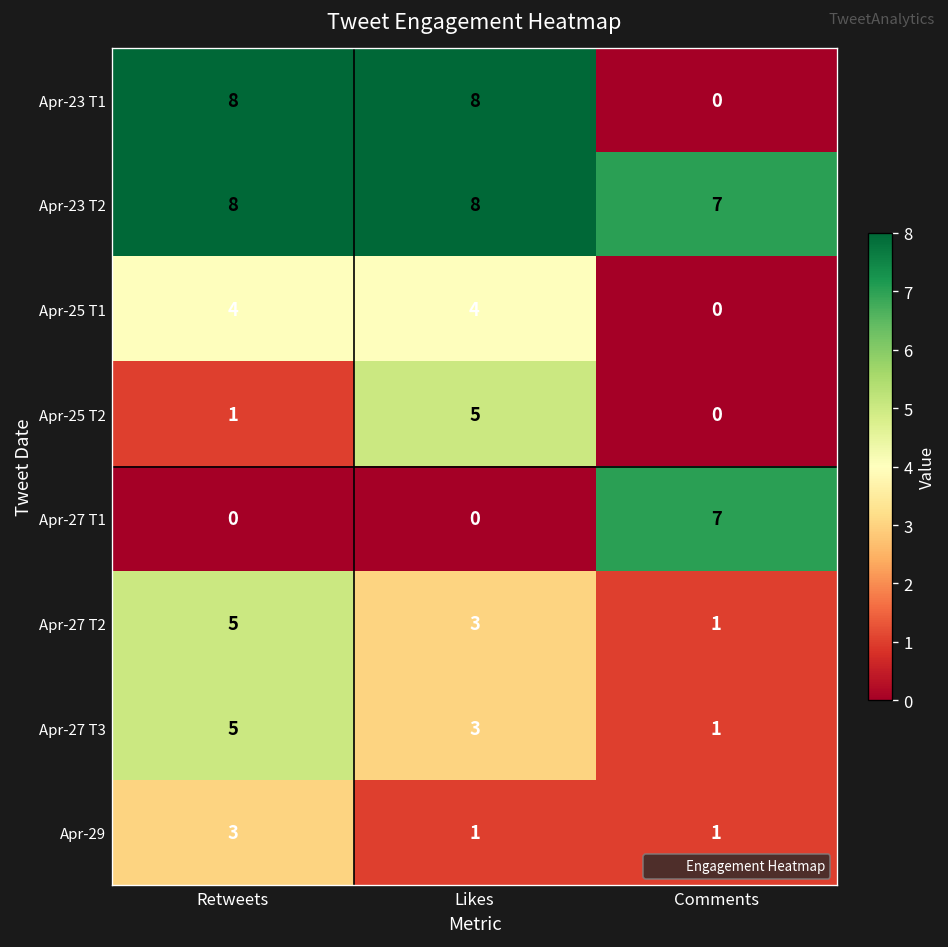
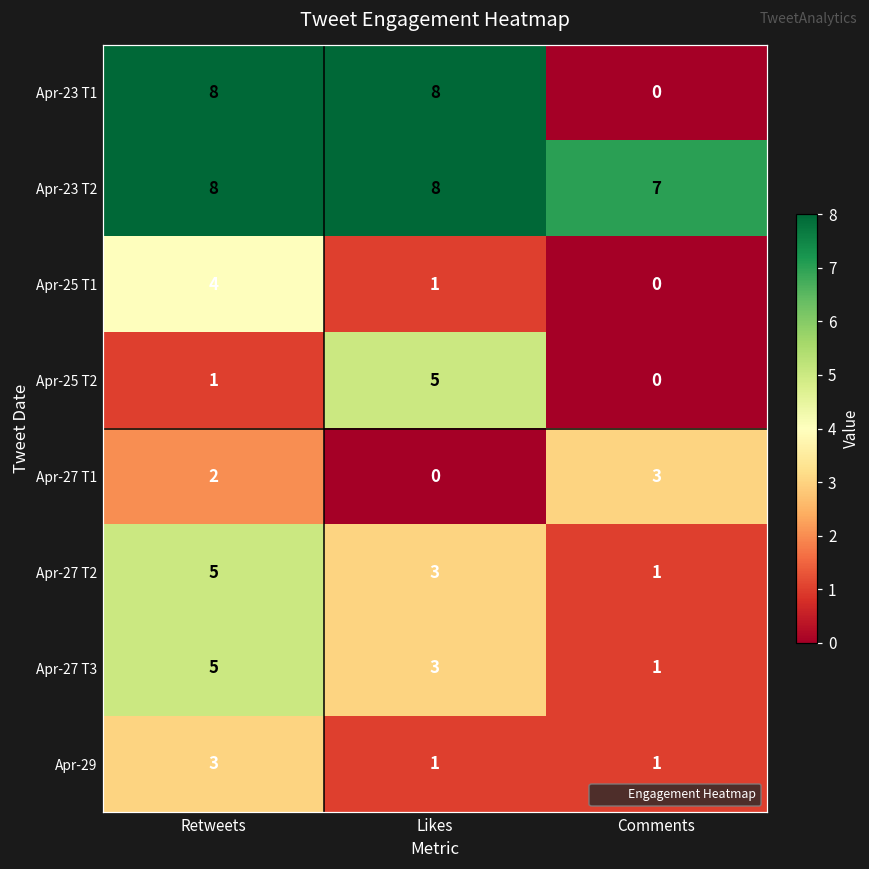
Apr-25 T1, Likes: 4 -> 1
Apr-27 T1, Retweets: 0 -> 2
Apr-27 T1, Comments: 7 -> 3
